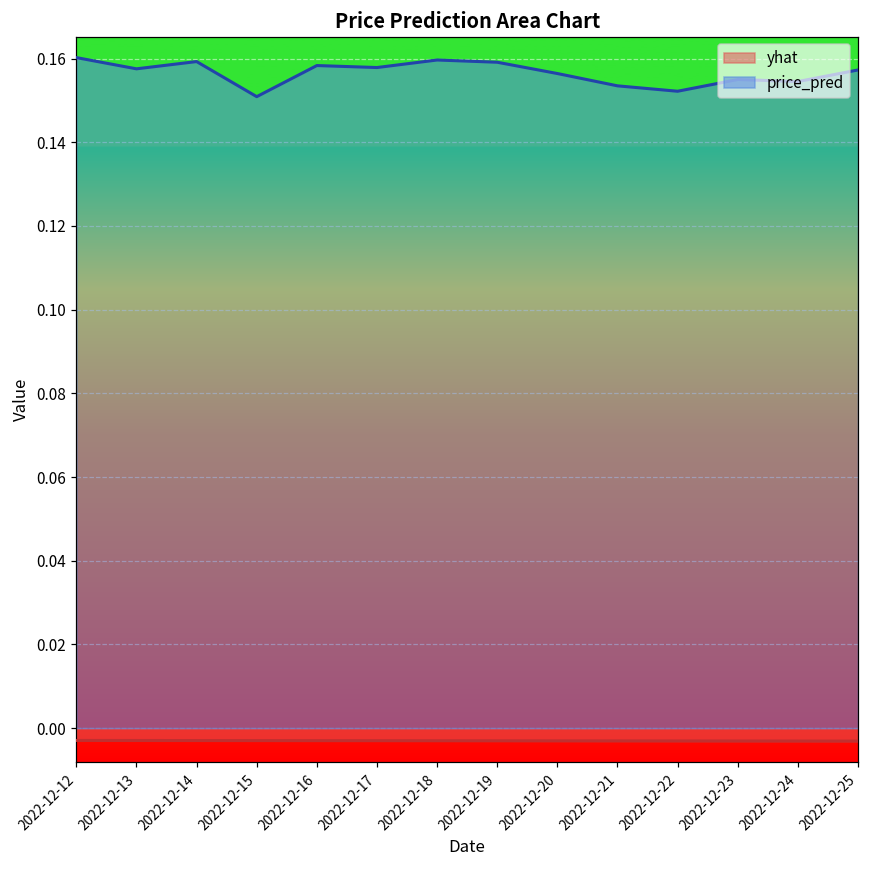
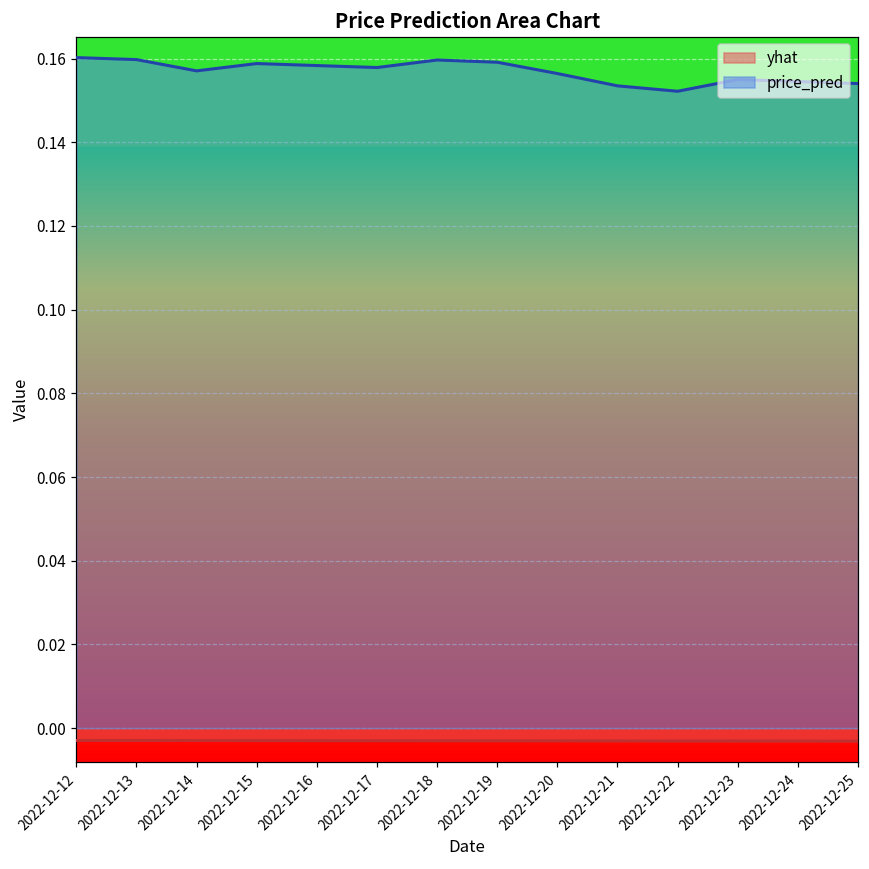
price_pred, 2022-12-13: 0.158 -> 0.160
price_pred, 2022-12-14: 0.159 -> 0.157
price_pred, 2022-12-15: 0.151 -> 0.159
price_pred, 2022-12-25: 0.157 -> 0.154
